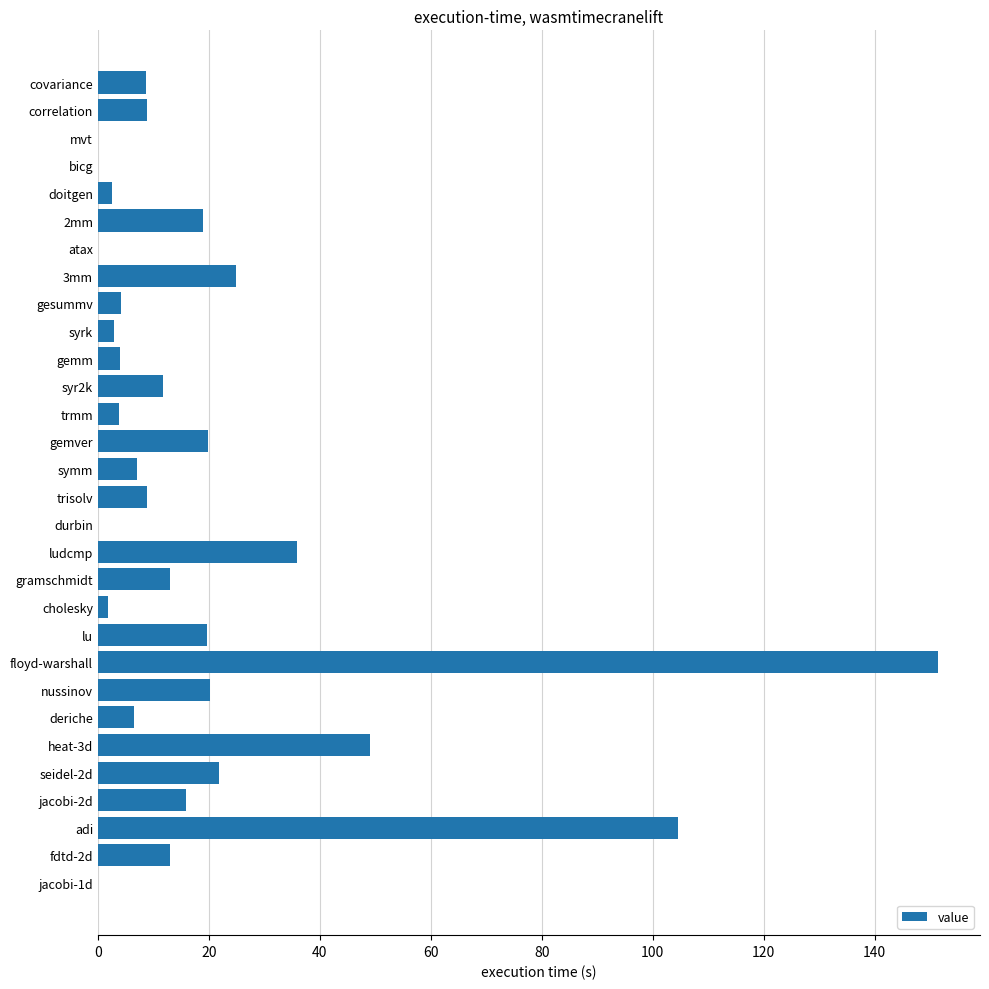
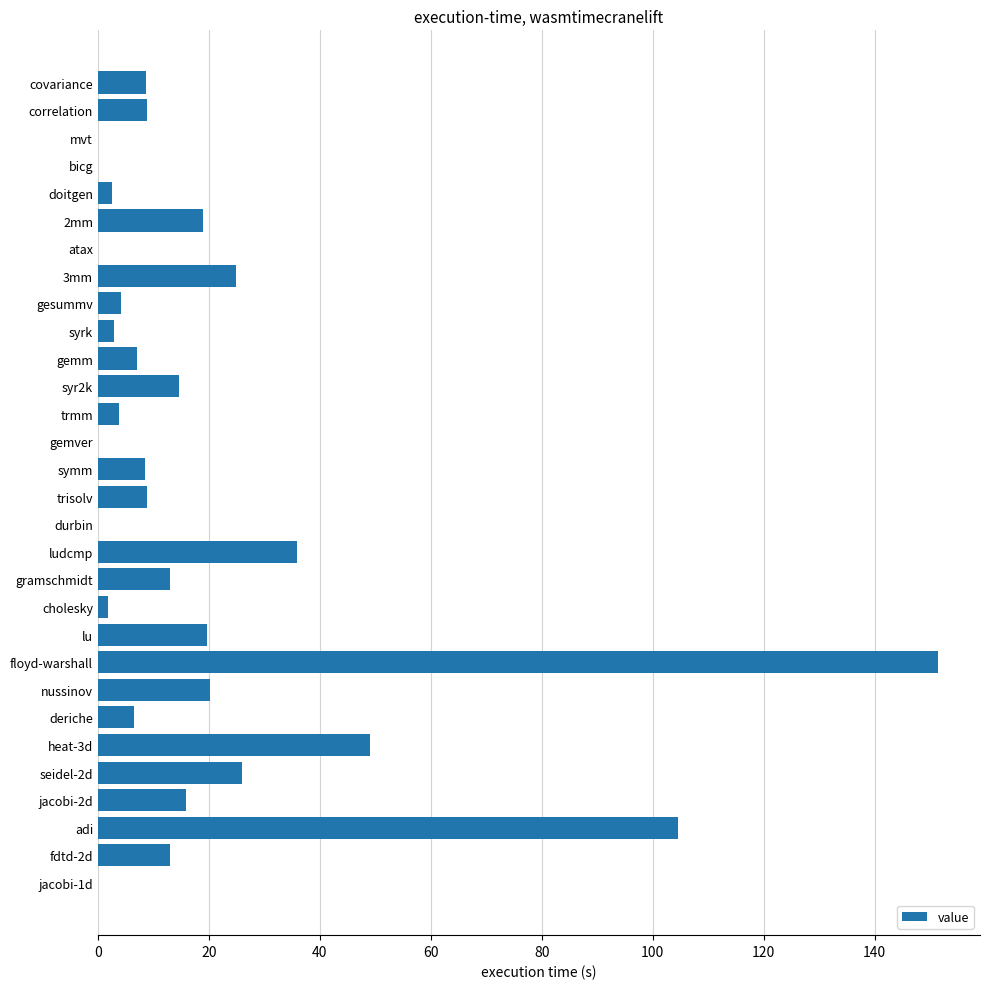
gemm: 4 -> 7
syr2k: 12 -> 15
gemver: 20 -> 0
symm: 7 -> 8
seidel-2d: 22 -> 26
